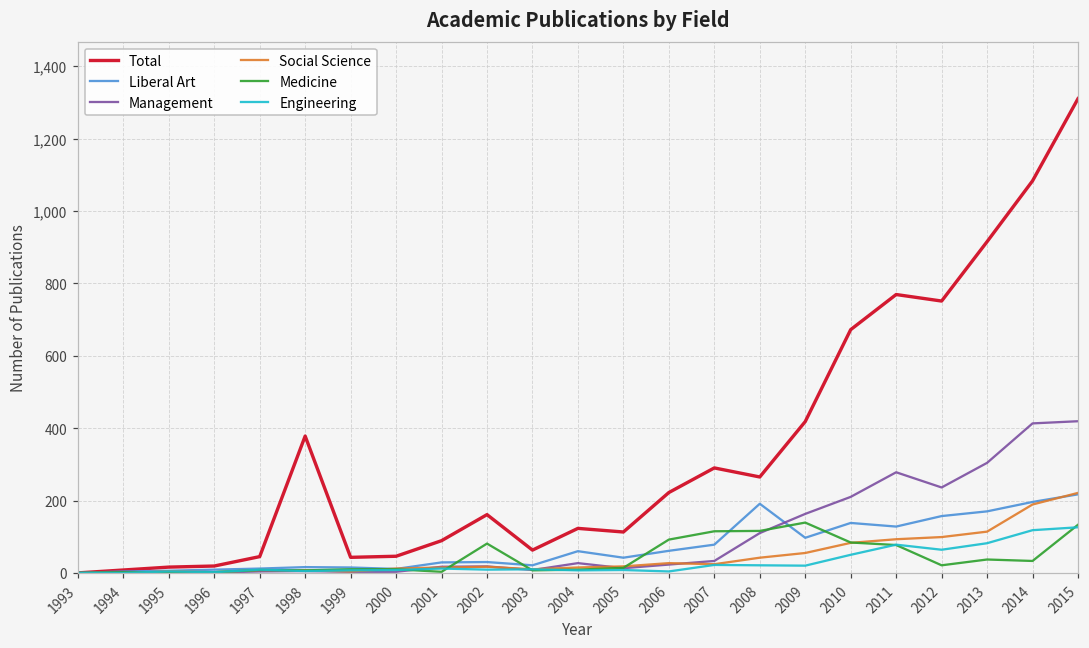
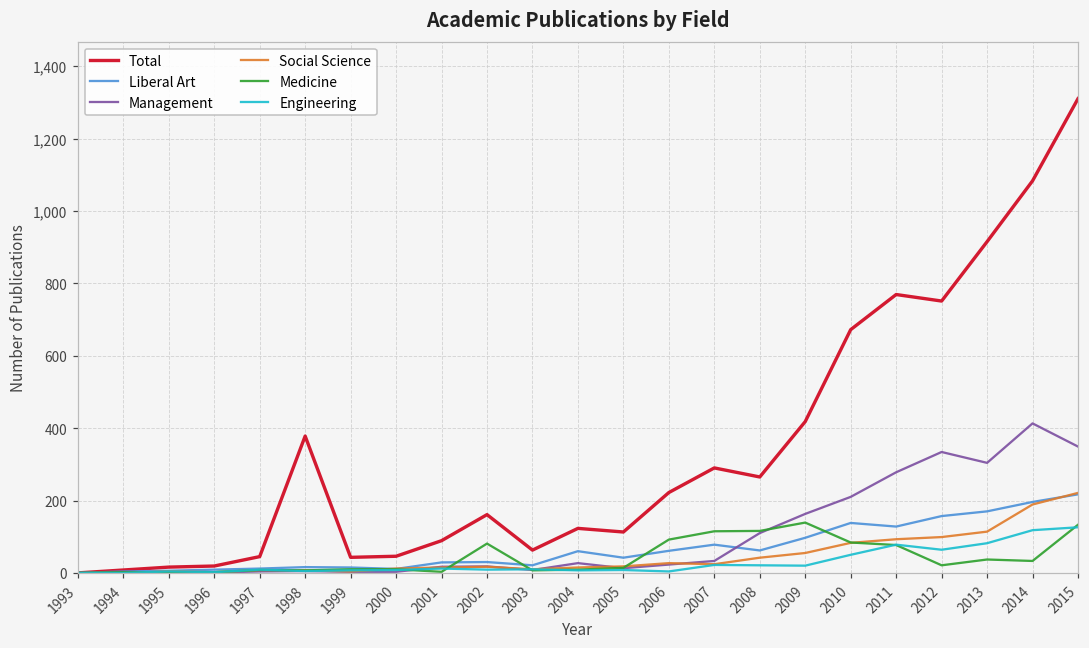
Liberal Art, 2008: 190 -> 60
Management, 2012: 240 -> 330
Management, 2015: 420 -> 350
